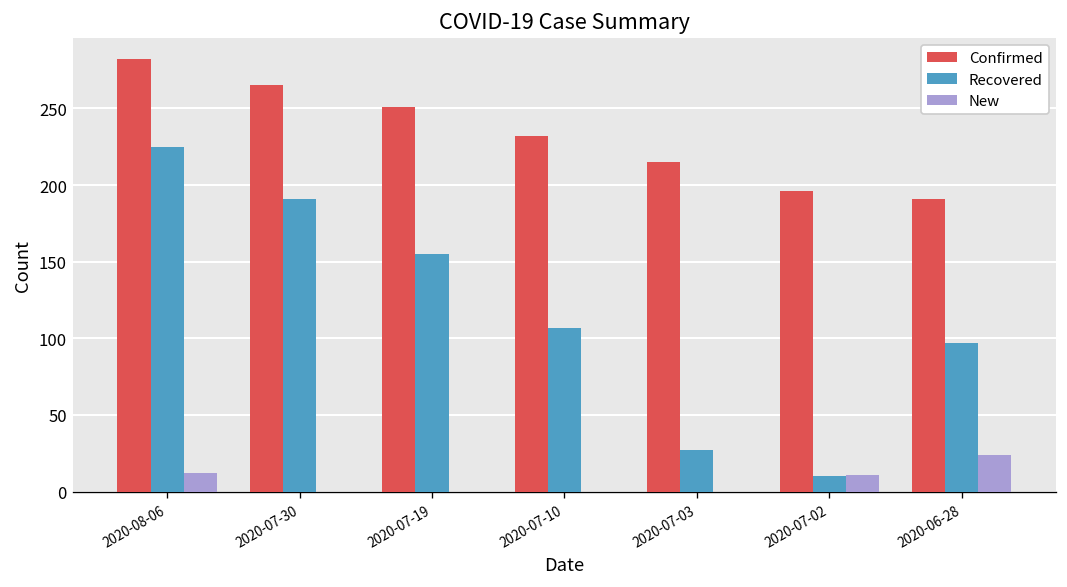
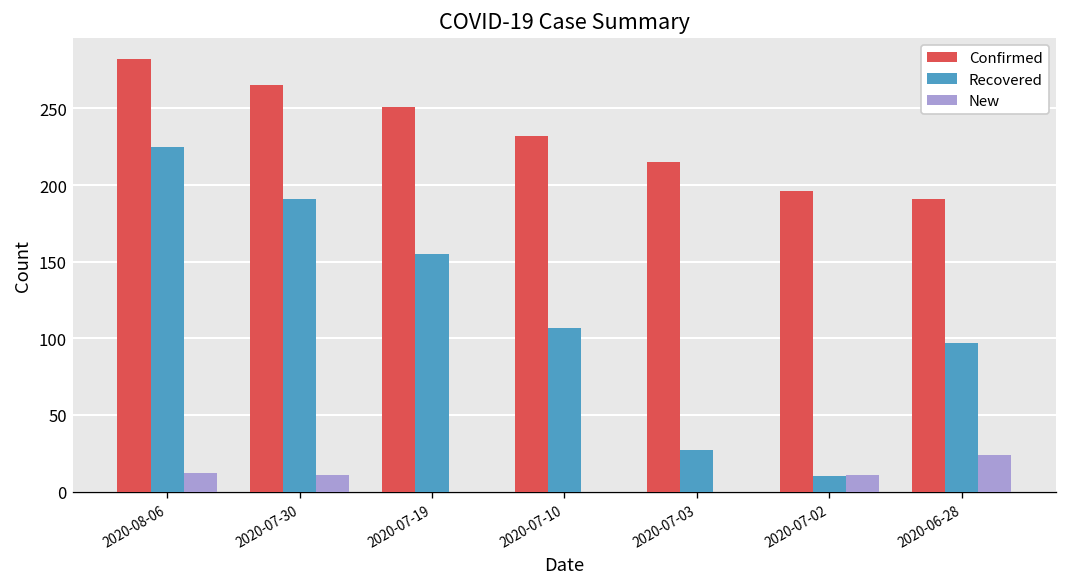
New, 2020-07-30: 0 -> 11
